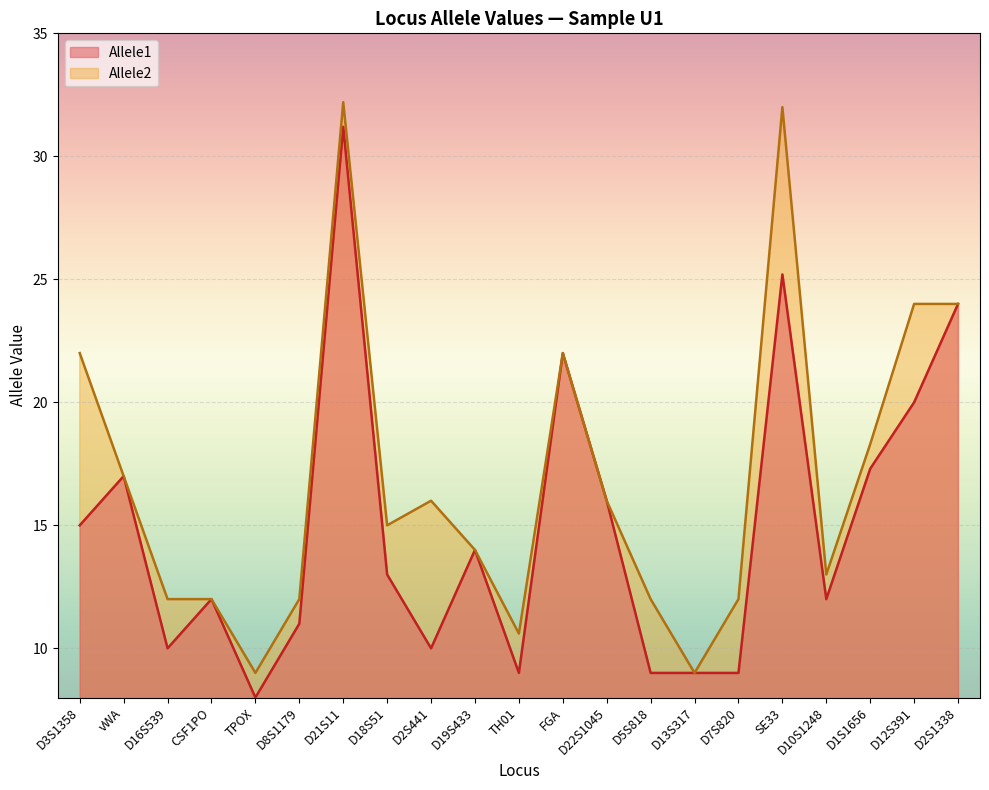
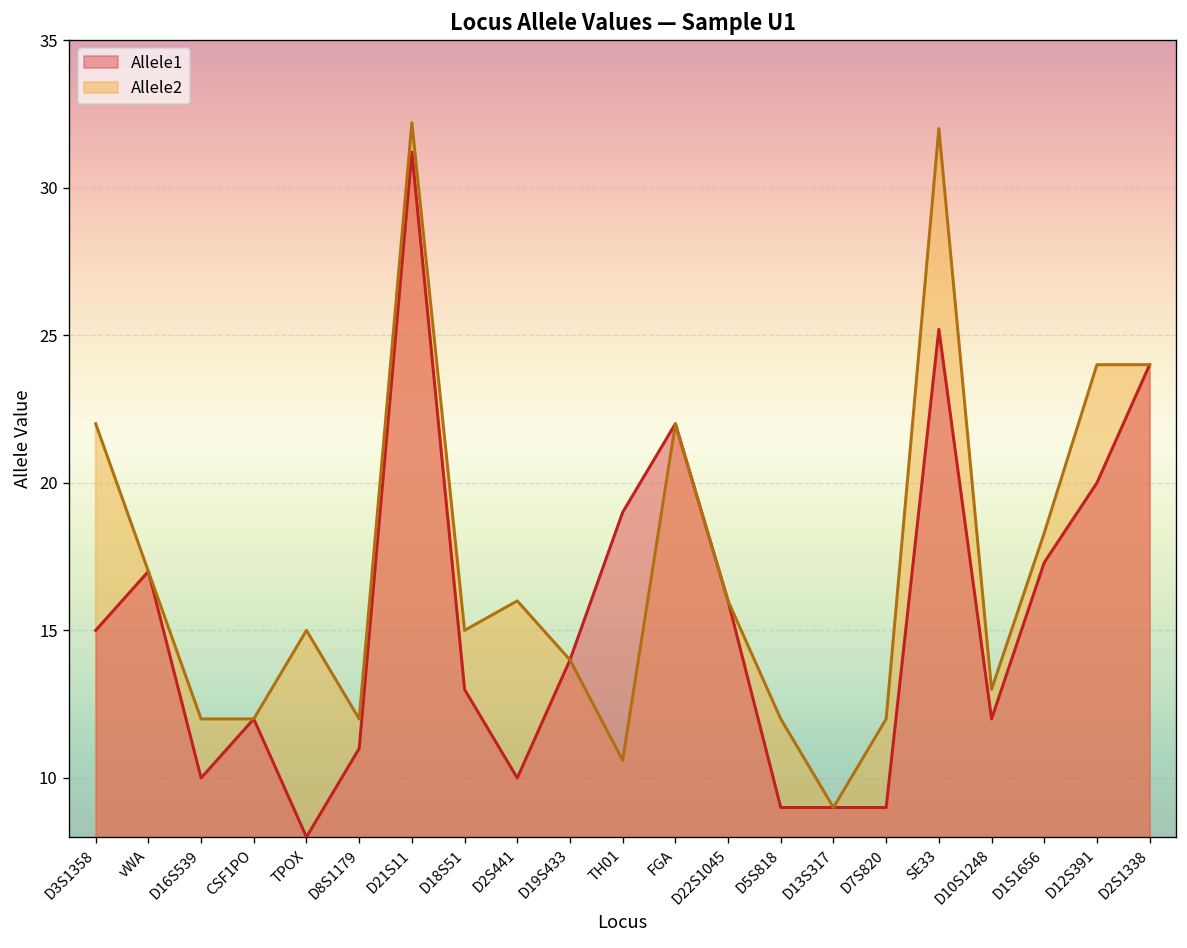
Allele2, TPOX: 9 -> 15
Allele1, TH01: 9 -> 19
